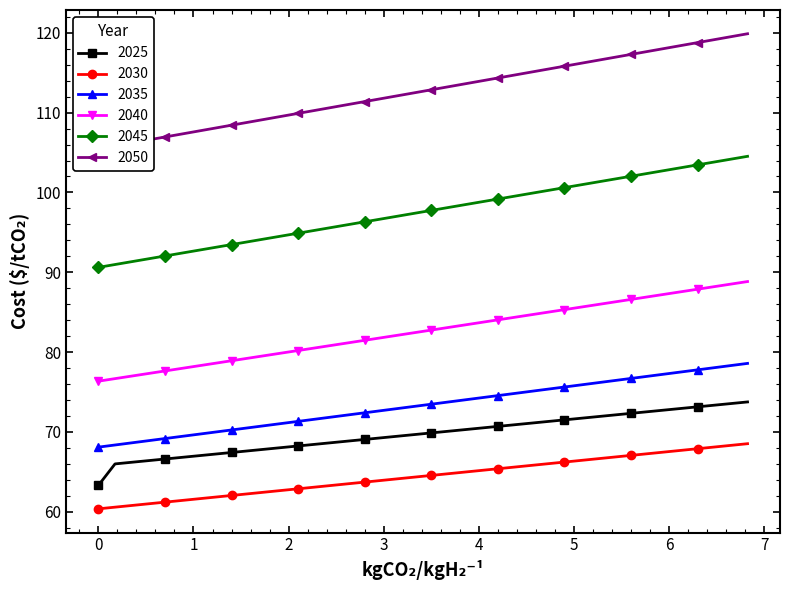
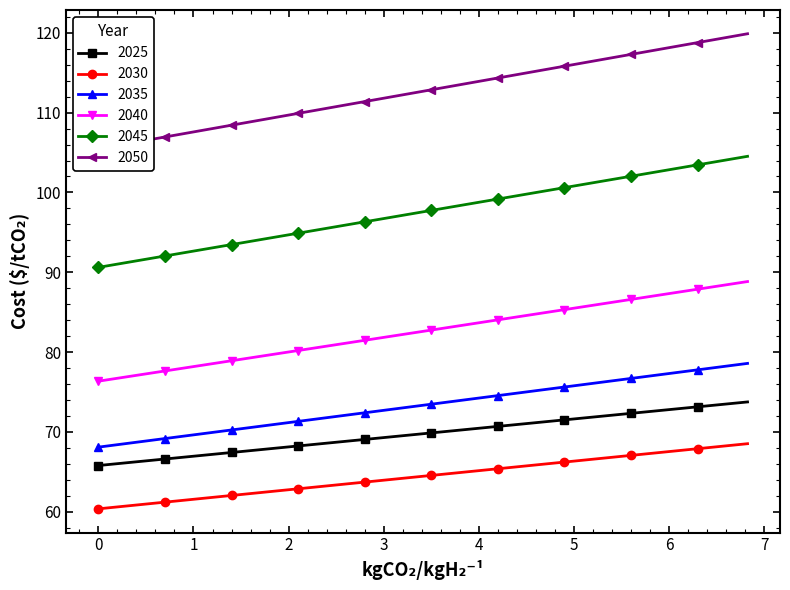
2025, 0: 63 -> 66
